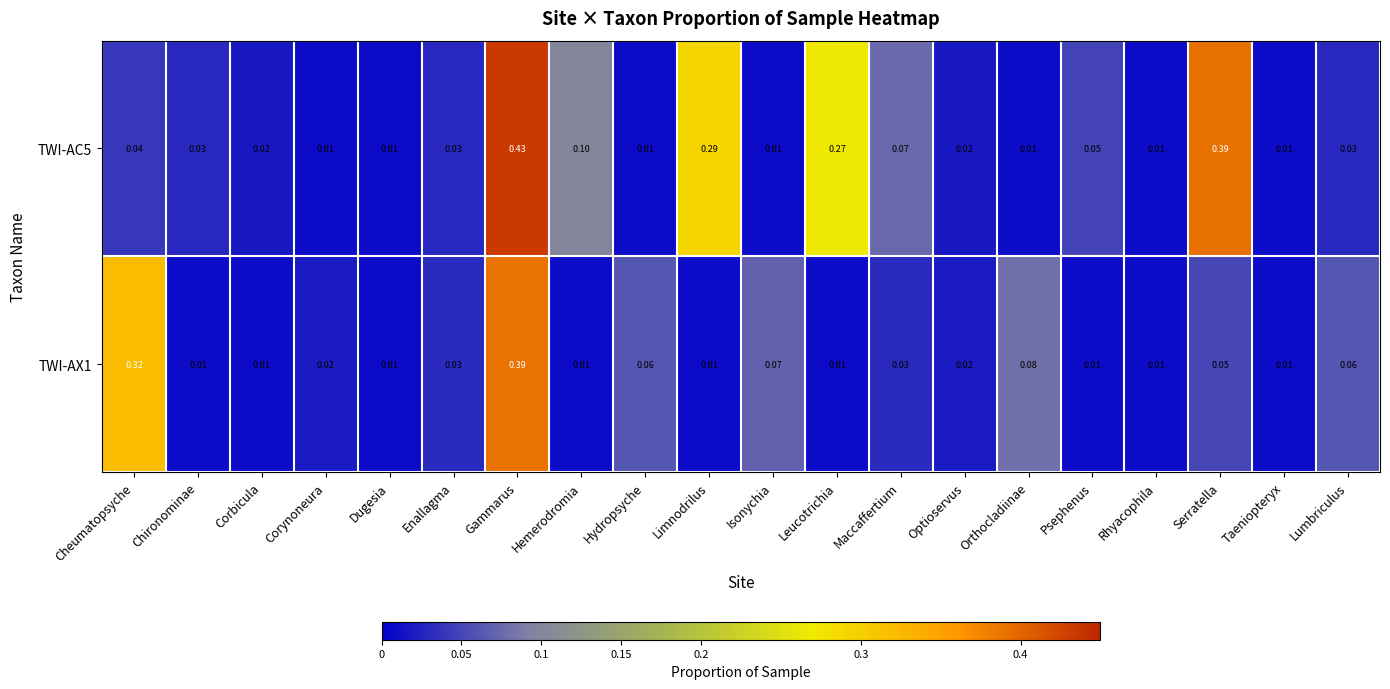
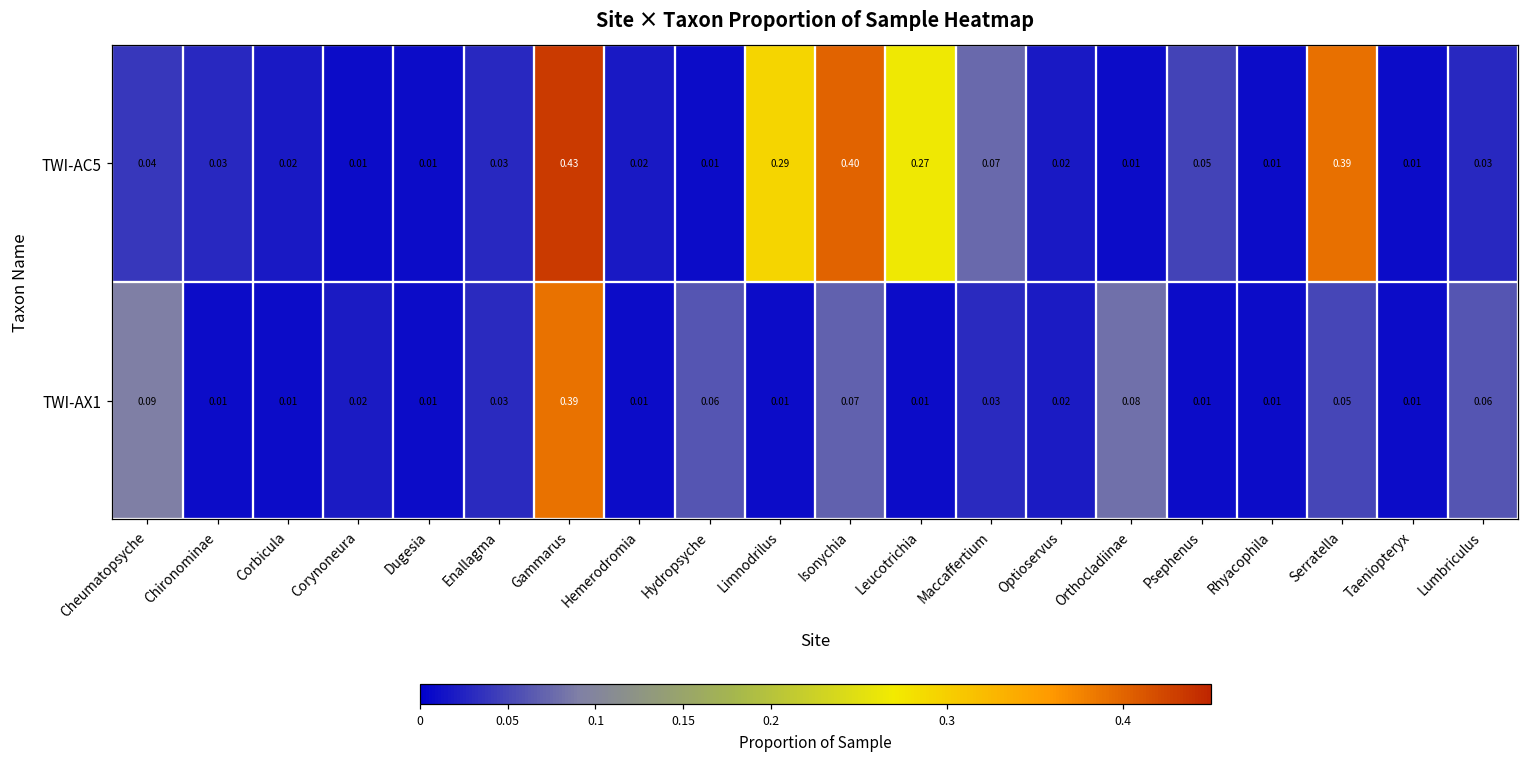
TWI-AC5, Hemerodromia: 0.10 -> 0.02
TWI-AC5, Isonychia: 0.01 -> 0.40
TWI-AX1, Cheumatopsyche: 0.32 -> 0.09
